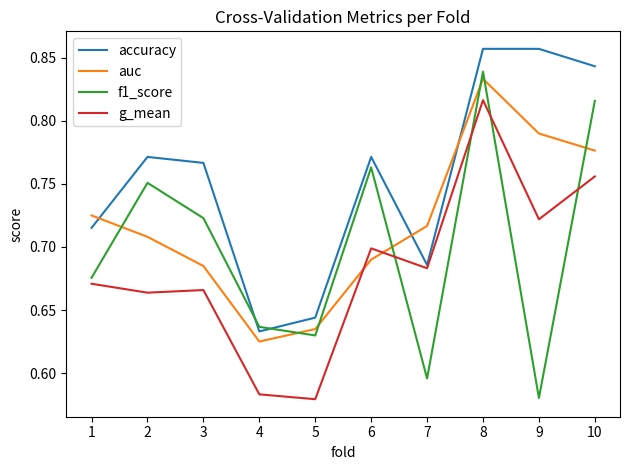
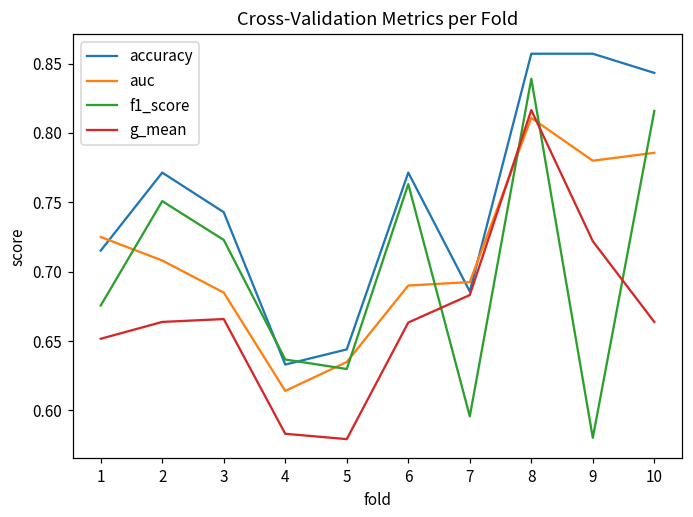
g_mean, 1: 0.671 -> 0.652
accuracy, 3: 0.767 -> 0.743
auc, 4: 0.625 -> 0.614
g_mean, 6: 0.699 -> 0.663
auc, 7: 0.717 -> 0.692
auc, 8: 0.833 -> 0.811
auc, 9: 0.79 -> 0.78
auc, 10: 0.776 -> 0.786
g_mean, 10: 0.756 -> 0.664
